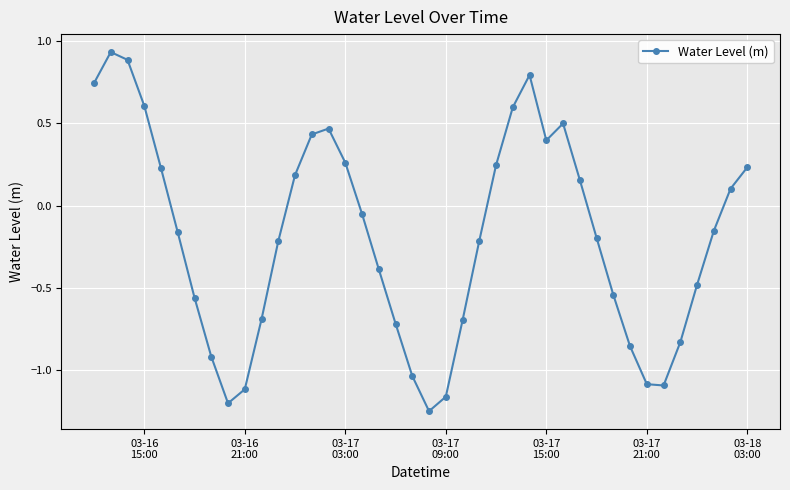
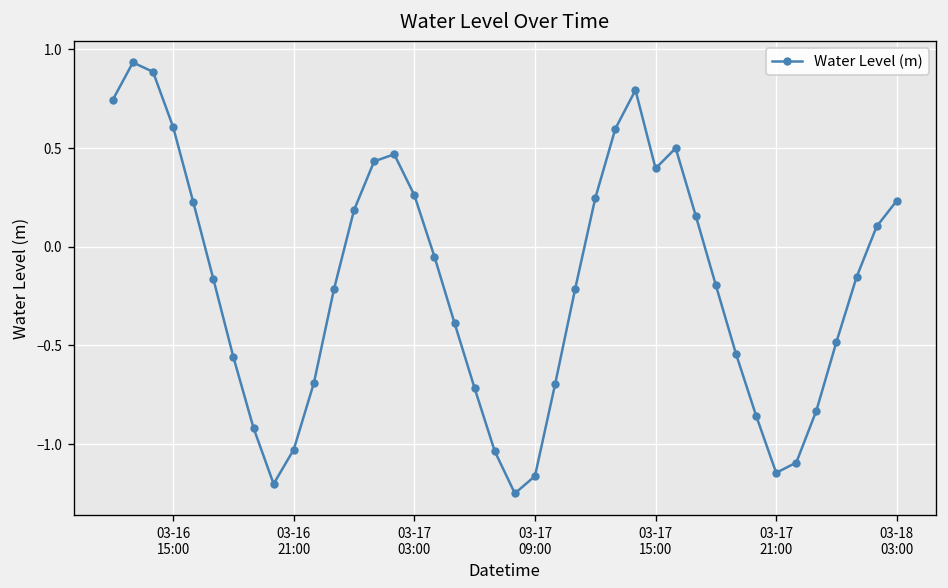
03-16 21:00: -1.12 -> -1.03
03-17 21:00: -1.09 -> -1.15
